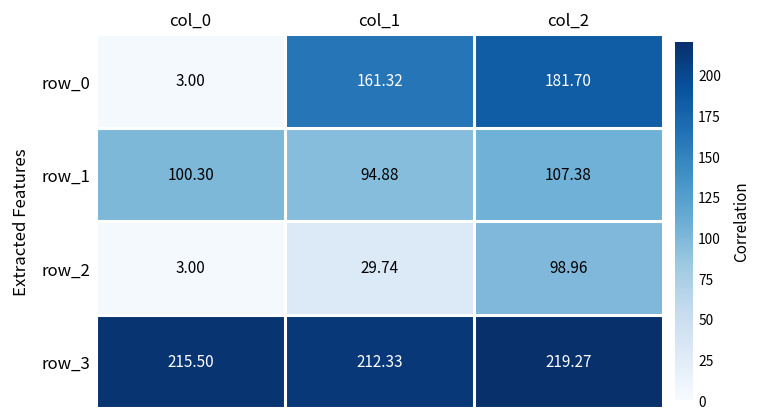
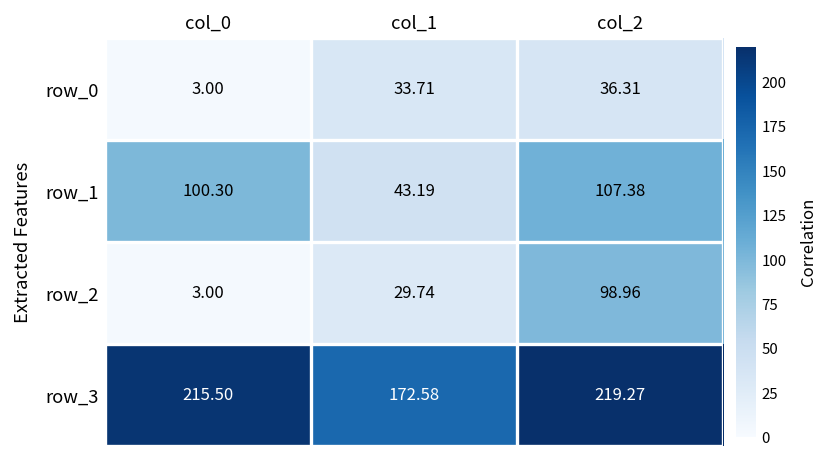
row_0, col_1: 161.32 -> 33.71
row_0, col_2: 181.70 -> 36.31
row_1, col_1: 94.88 -> 43.19
row_3, col_1: 212.33 -> 172.58
